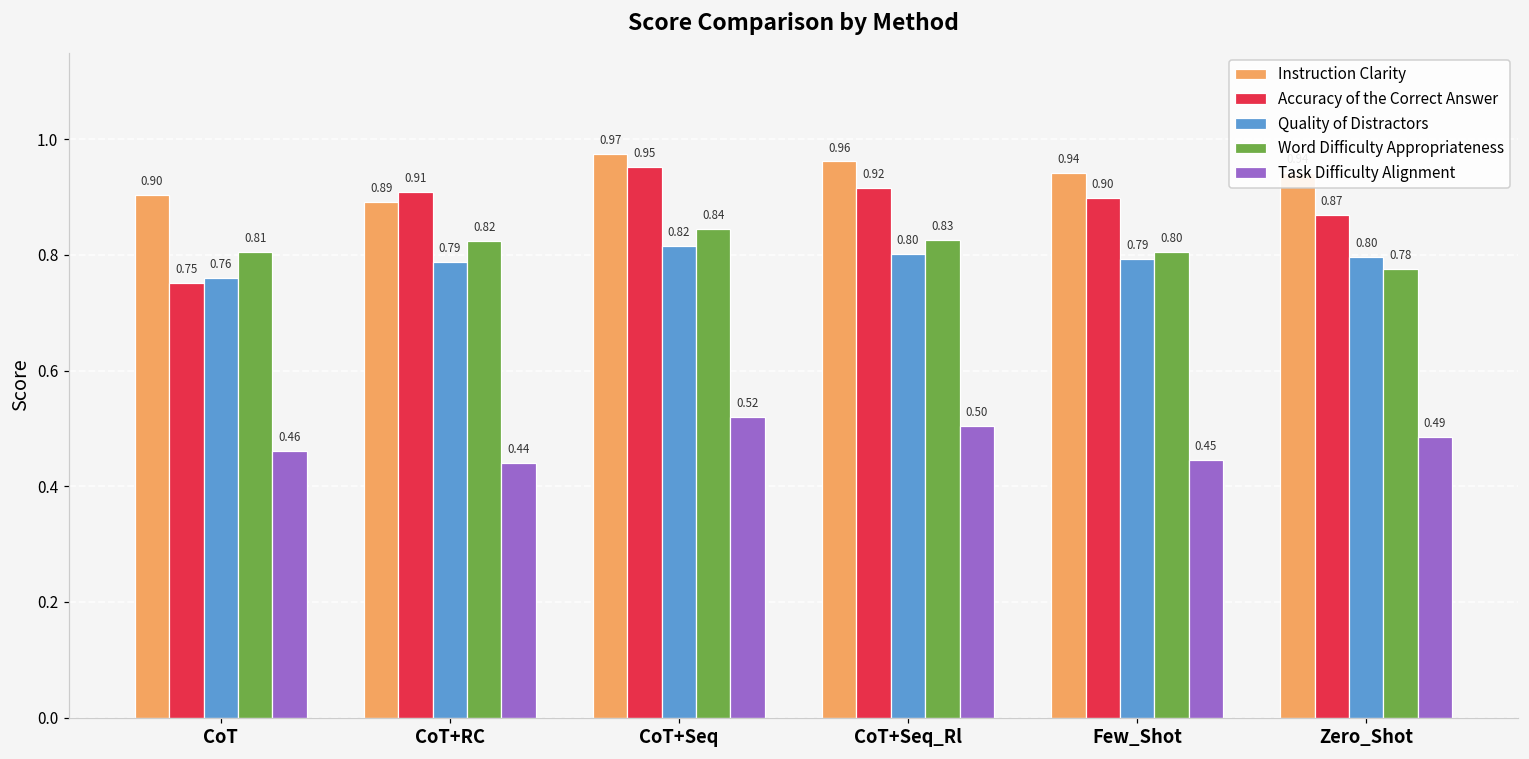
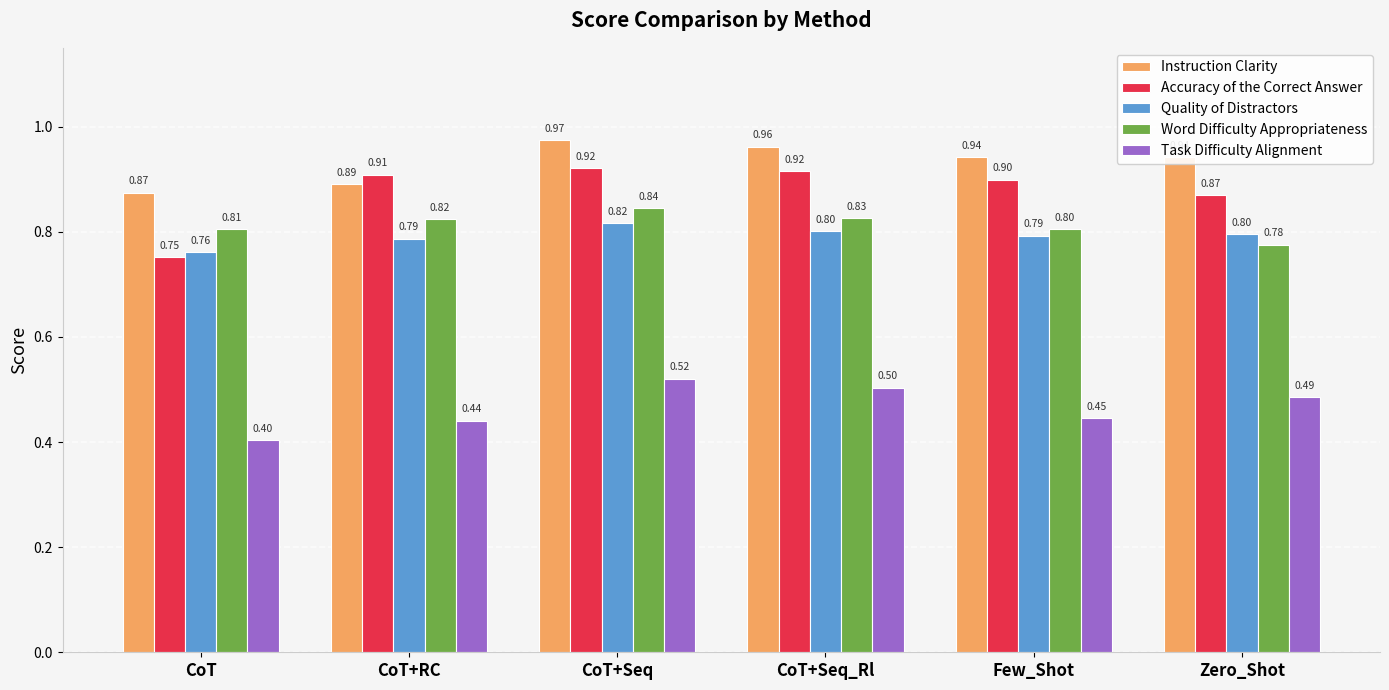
Instruction Clarity, CoT: 0.90 -> 0.87
Task Difficulty Alignment, CoT: 0.46 -> 0.40
Accuracy of the Correct Answer, CoT+Seq: 0.95 -> 0.92
